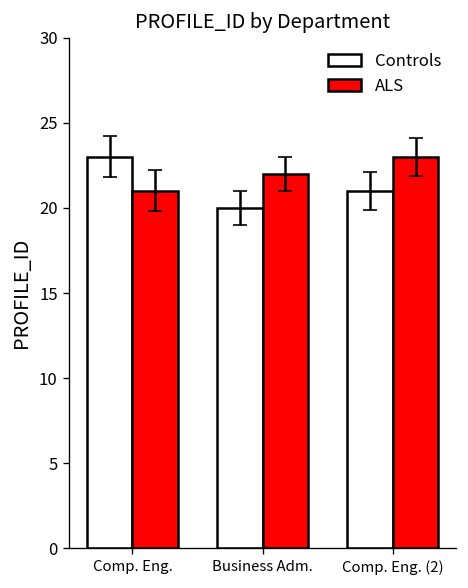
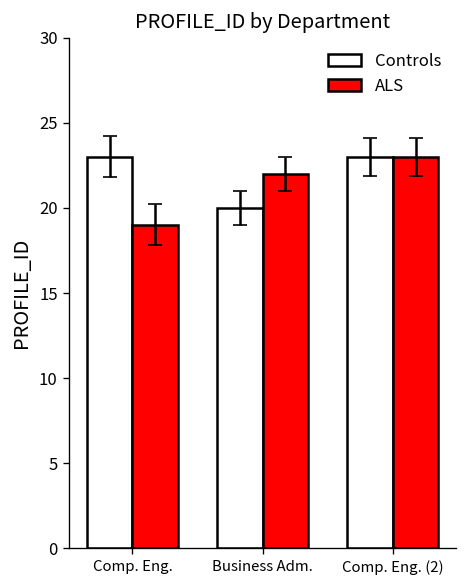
ALS, Comp. Eng.: 21 -> 19
Controls, Comp. Eng. (2): 21 -> 23
